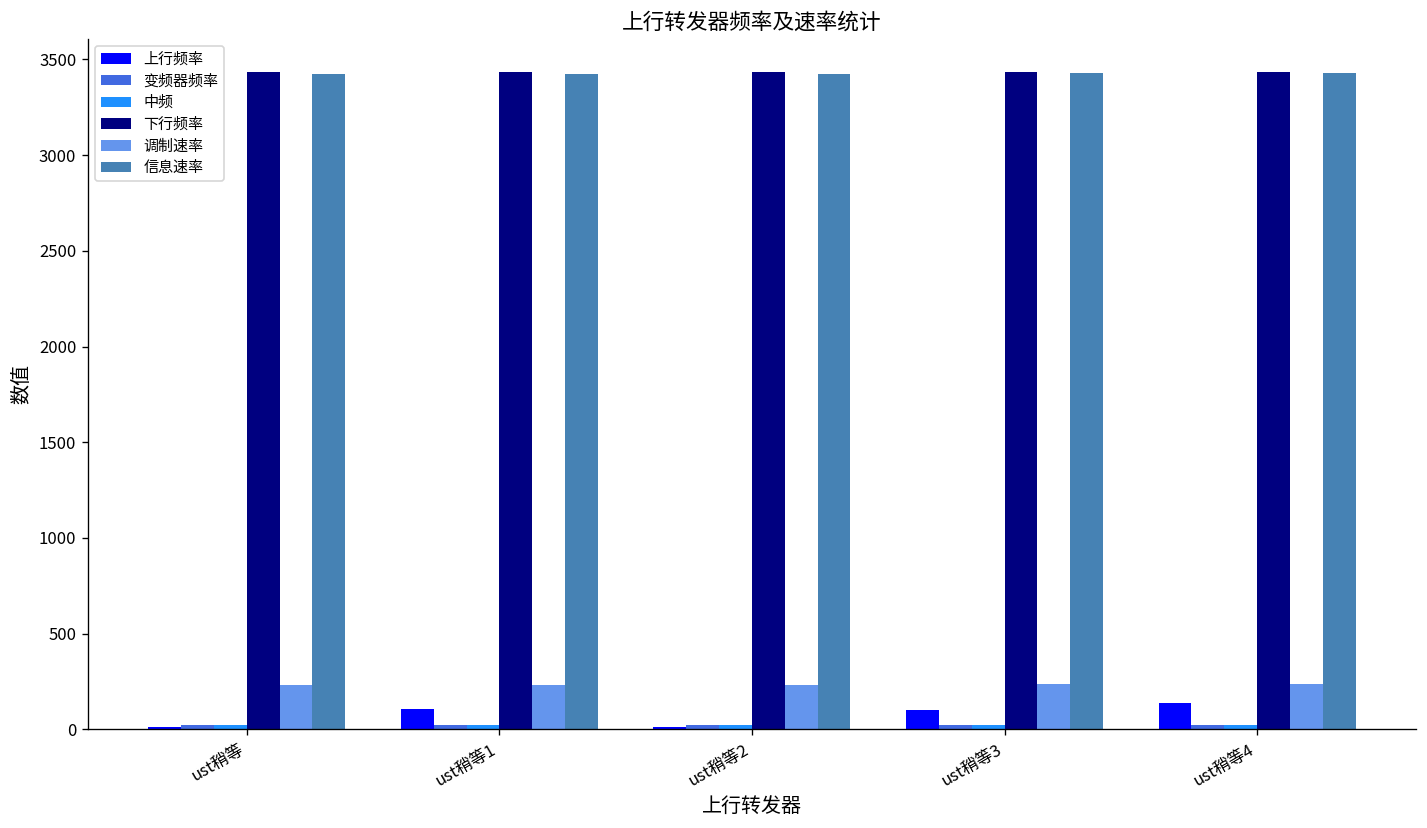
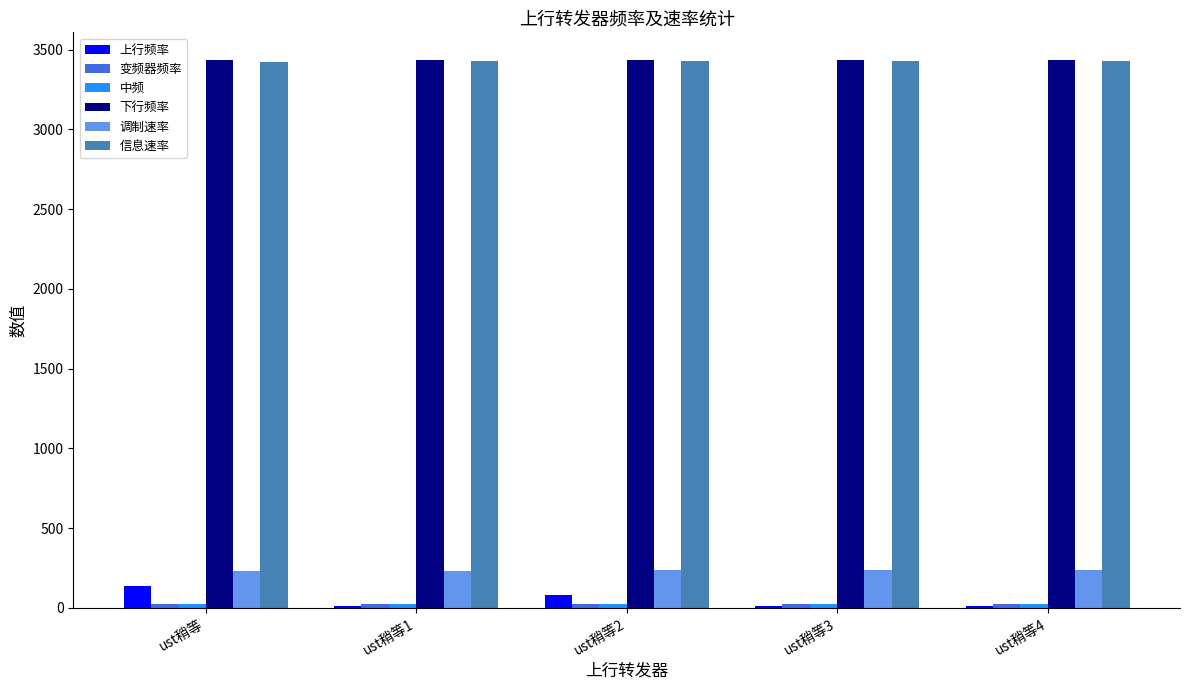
上行频率, ust稍等: 10 -> 130
上行频率, ust稍等1: 100 -> 10
上行频率, ust稍等2: 10 -> 80
上行频率, ust稍等3: 100 -> 10
上行频率, ust稍等4: 140 -> 10
